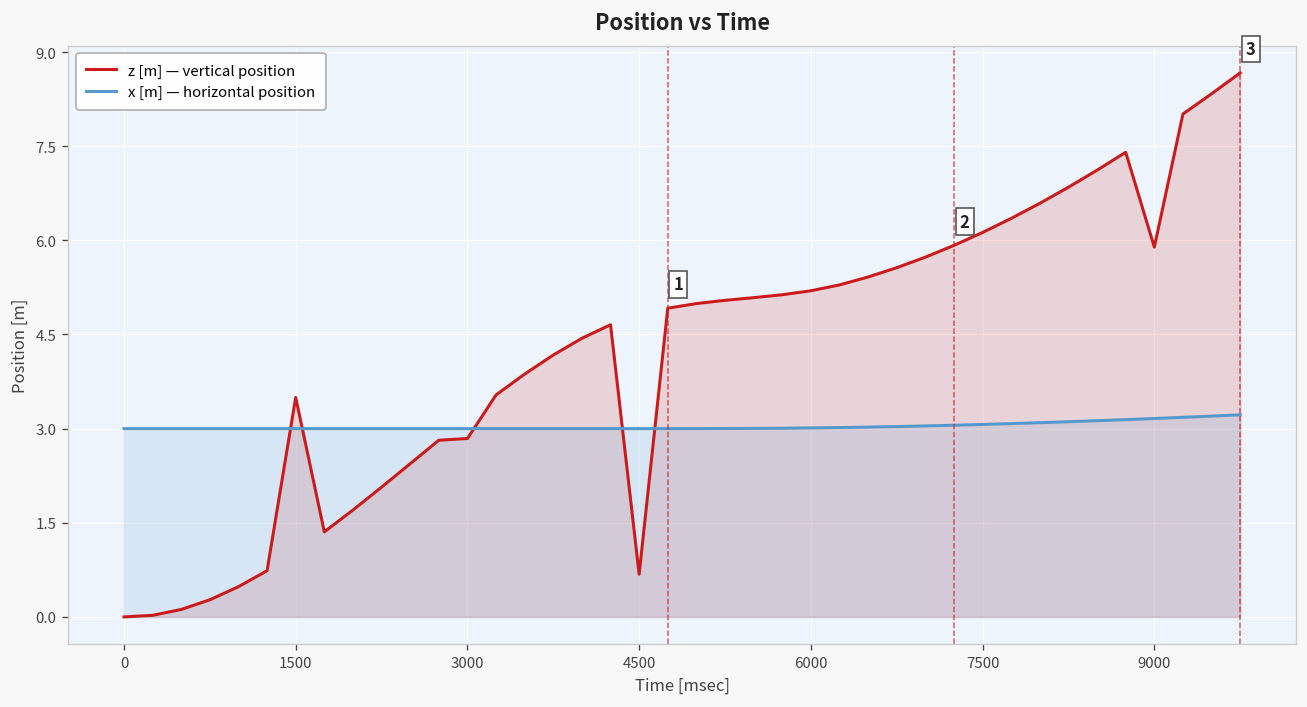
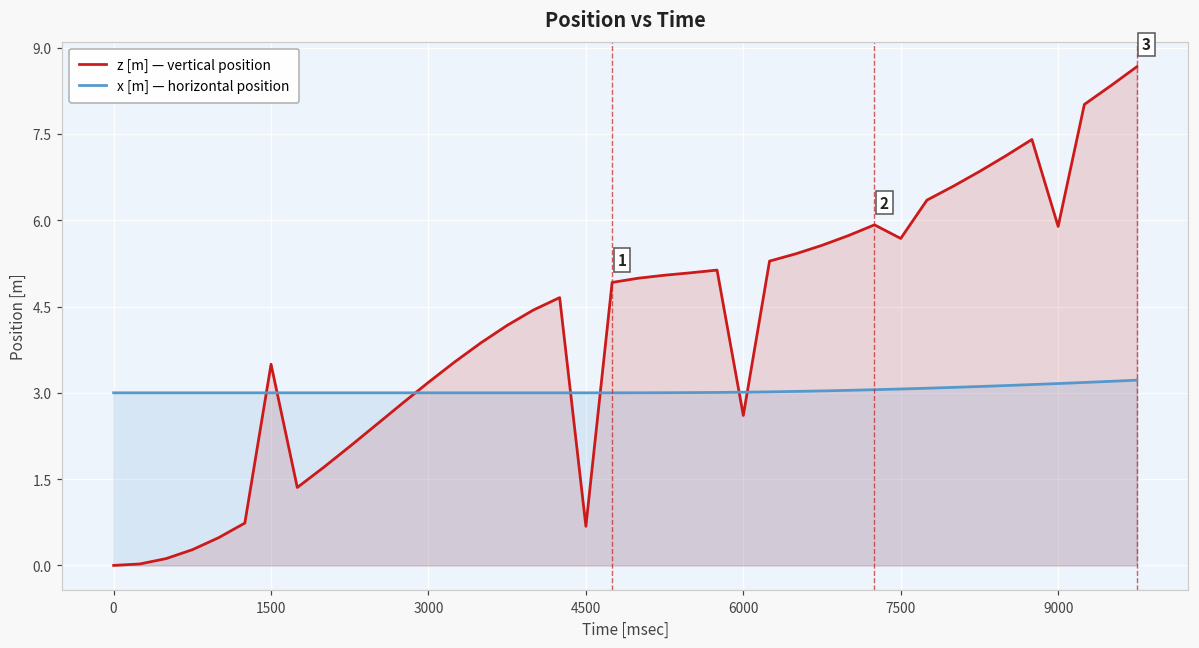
z [m] — vertical position, 3000: 2.8 -> 3.2
z [m] — vertical position, 6000: 5.2 -> 2.6
z [m] — vertical position, 7500: 6.1 -> 5.7
